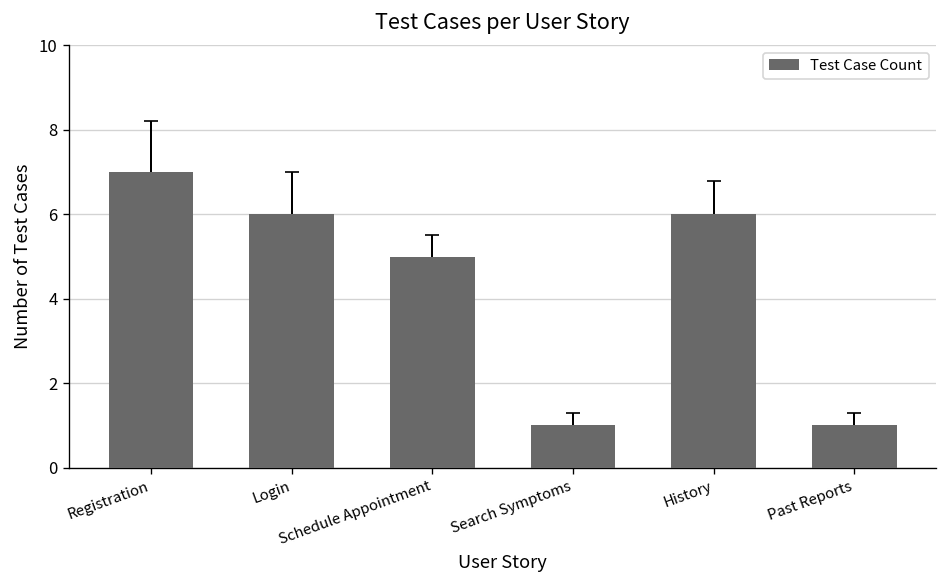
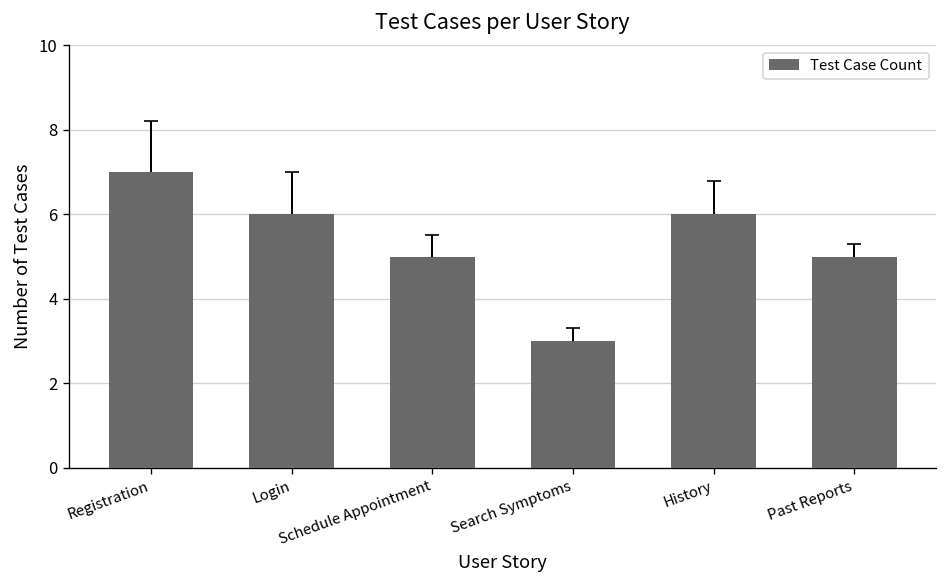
Test Case Count, Search Symptoms: 1 -> 3
Test Case Count, Past Reports: 1 -> 5
